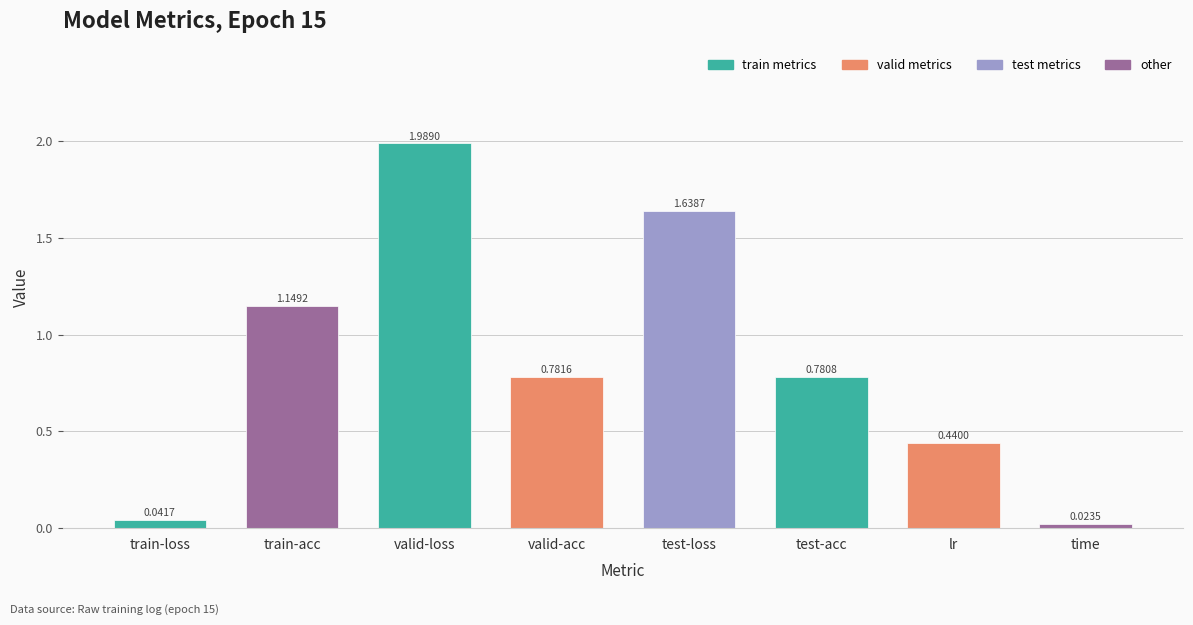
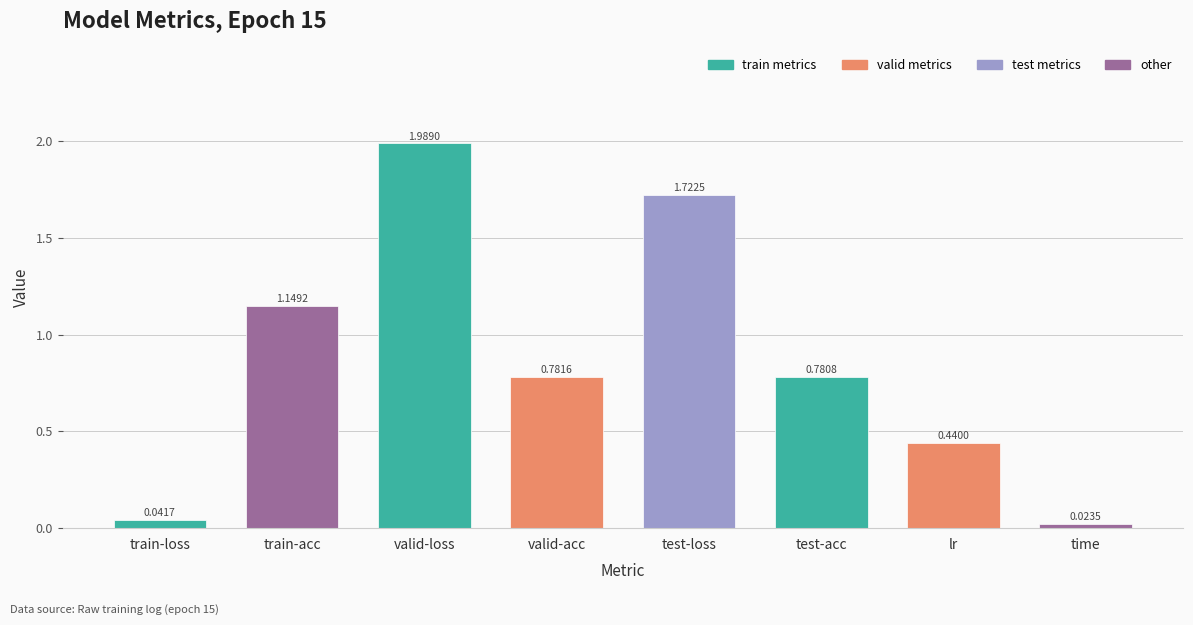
test-loss: 1.6387 -> 1.7225
